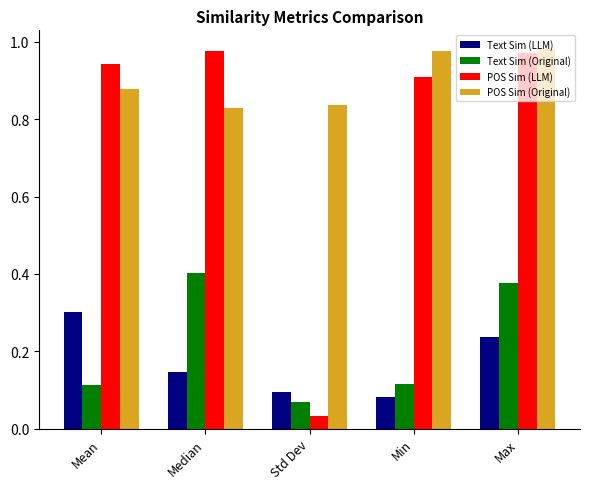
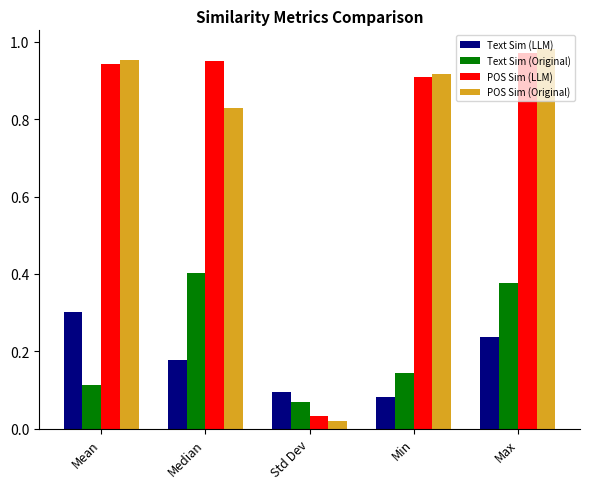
POS Sim (Original), Mean: 0.88 -> 0.95
Text Sim (LLM), Median: 0.15 -> 0.18
POS Sim (LLM), Median: 0.98 -> 0.95
POS Sim (Original), Std Dev: 0.84 -> 0.02
Text Sim (Original), Min: 0.12 -> 0.14
POS Sim (Original), Min: 0.98 -> 0.92
